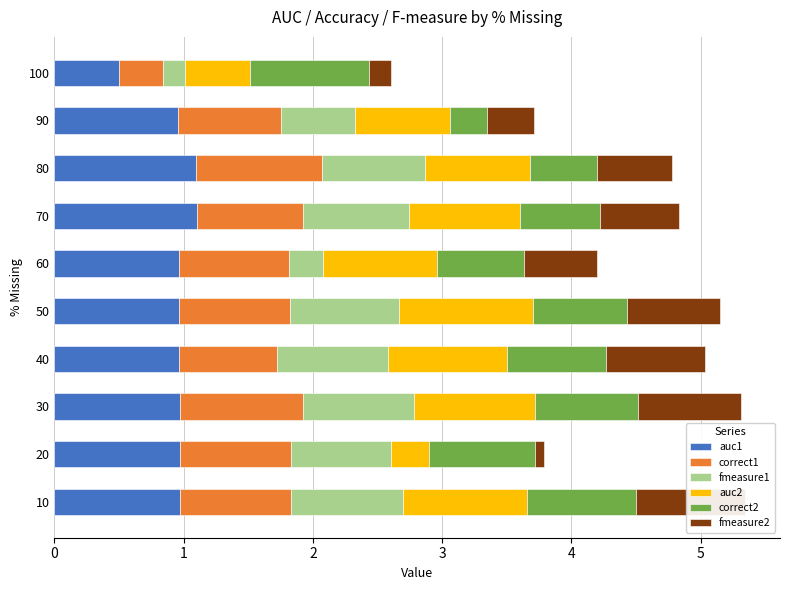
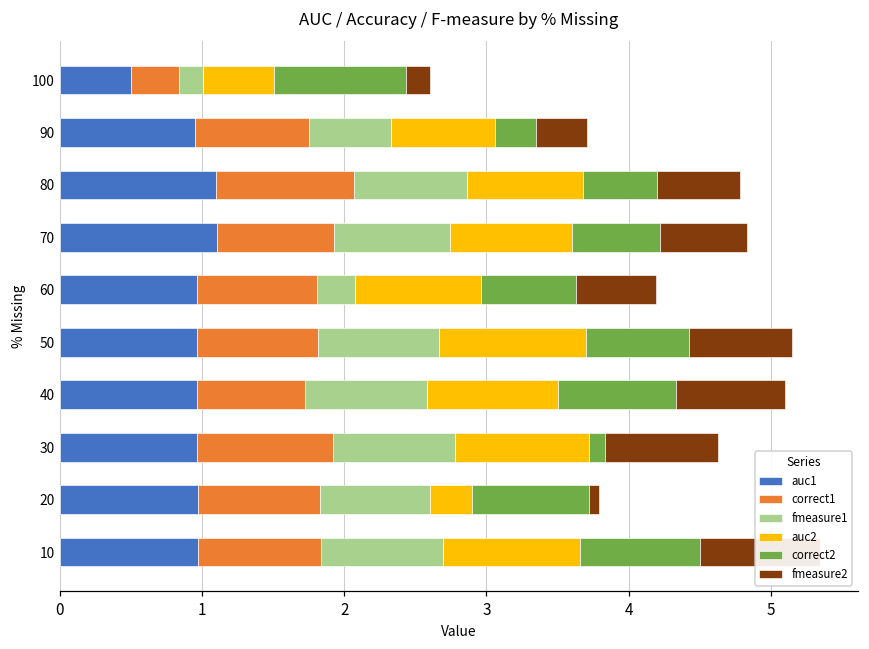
correct2, 40: 0.76 -> 0.83
correct2, 30: 0.80 -> 0.11
